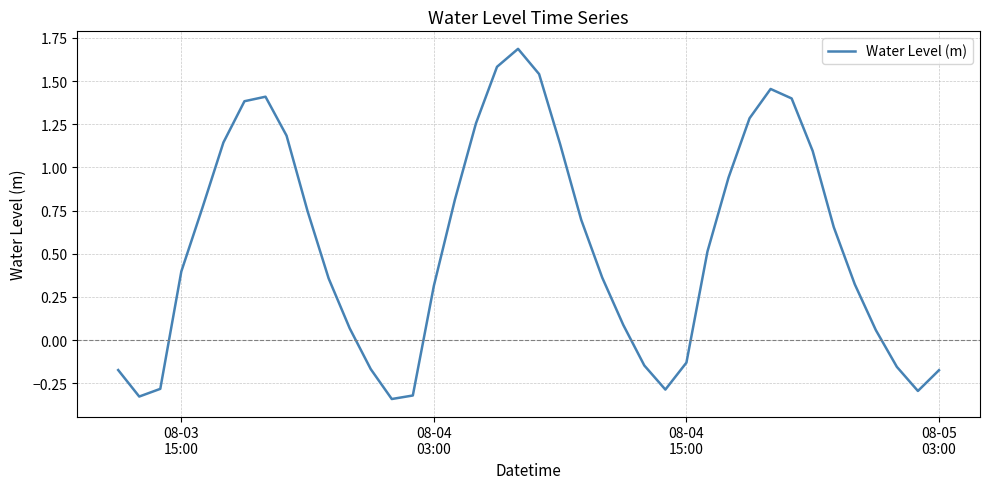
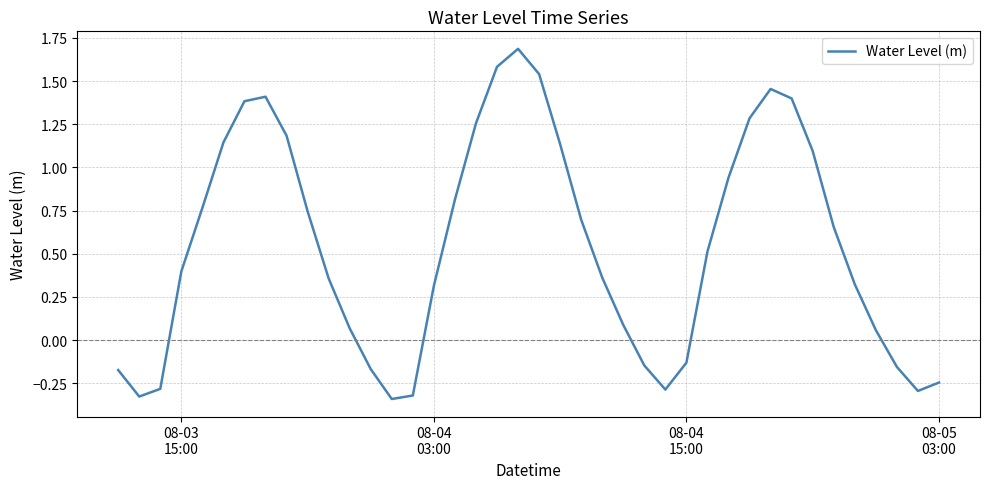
08-05 03:00: -0.17 -> -0.25
